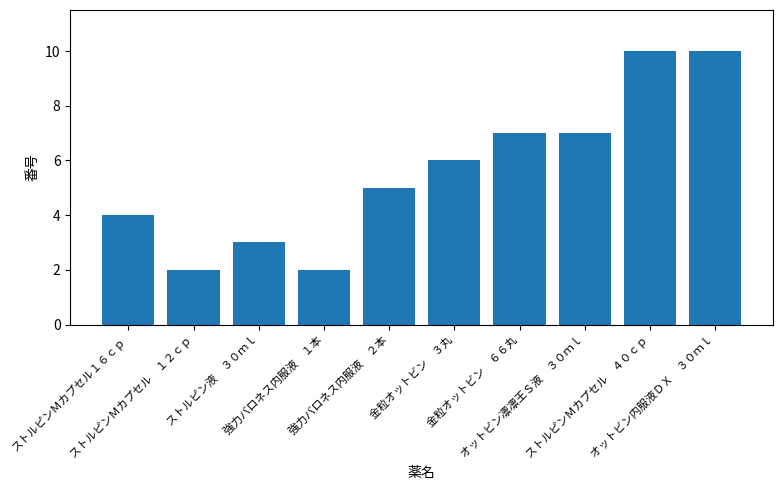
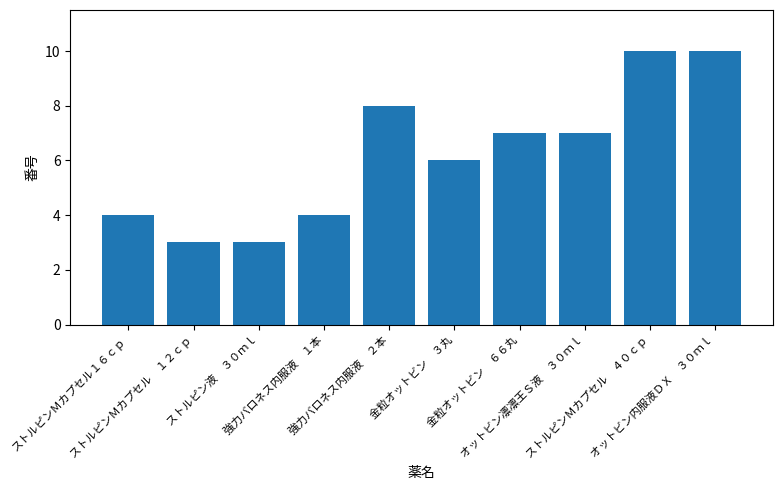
ストルピンＭカプセル １２ｃｐ: 2 -> 3
強力バロネス内服液 １本: 2 -> 4
強力バロネス内服液 ２本: 5 -> 8
